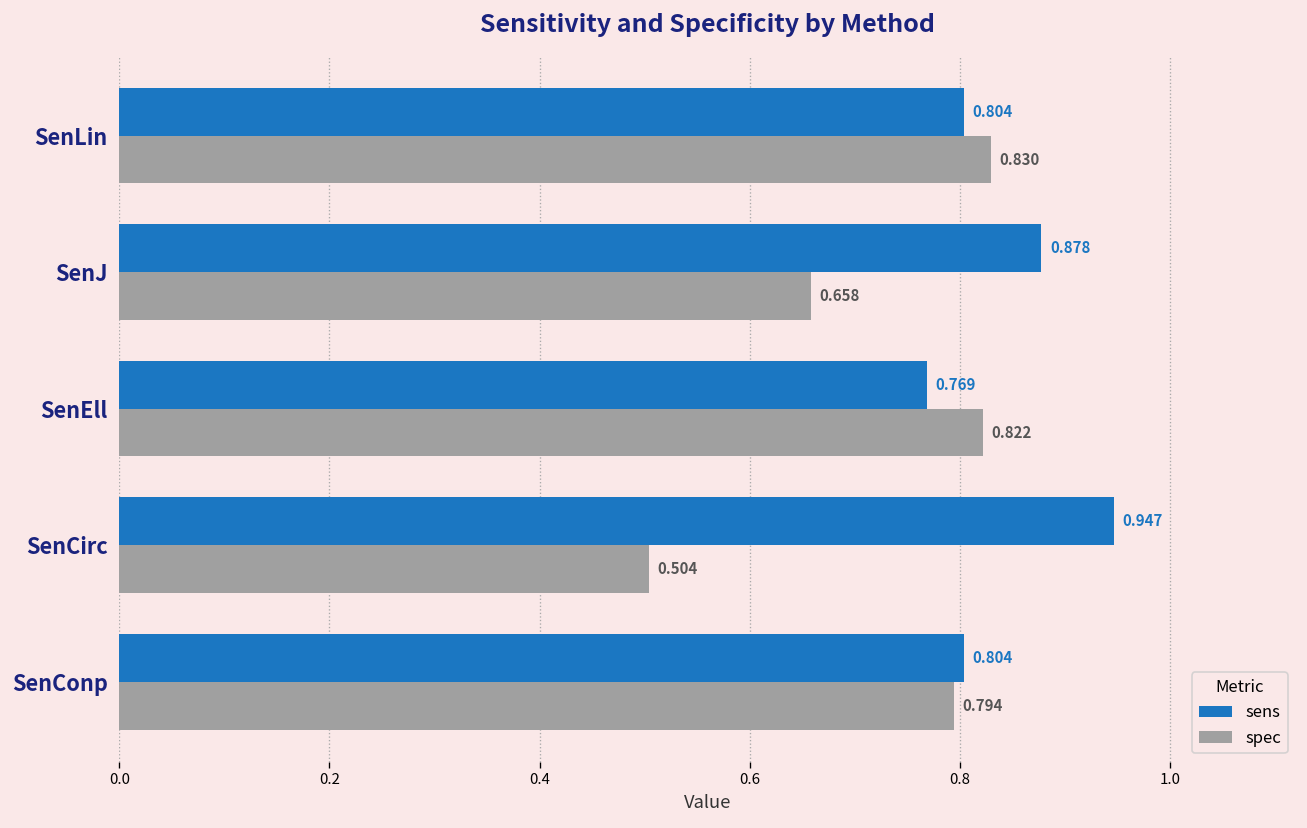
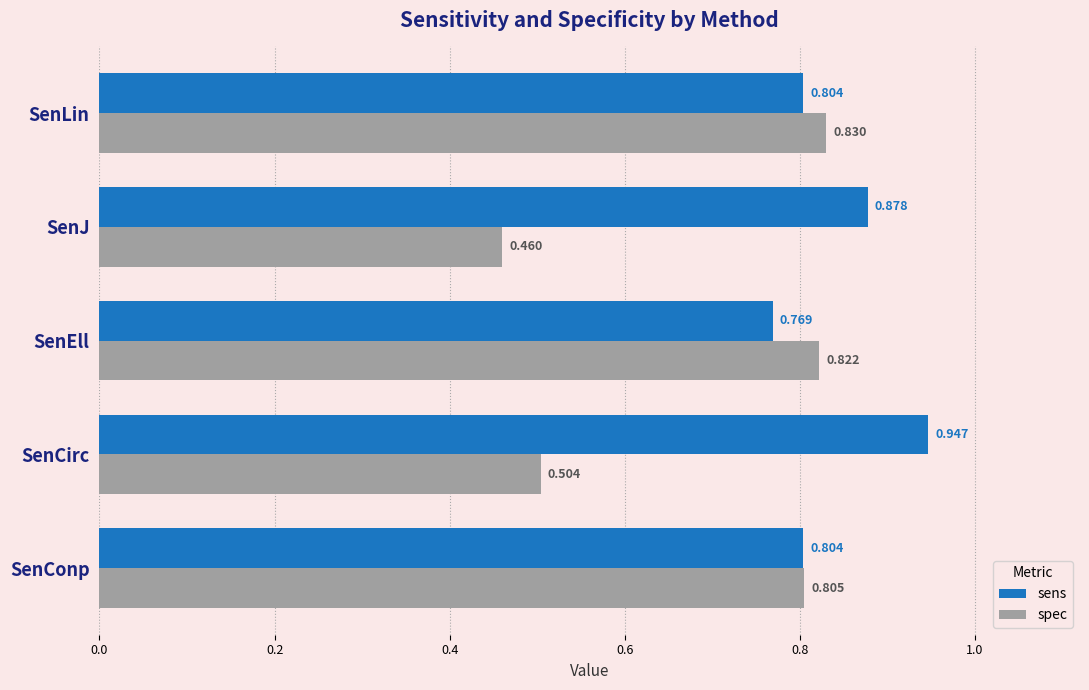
spec, SenJ: 0.658 -> 0.460
spec, SenConp: 0.794 -> 0.805
